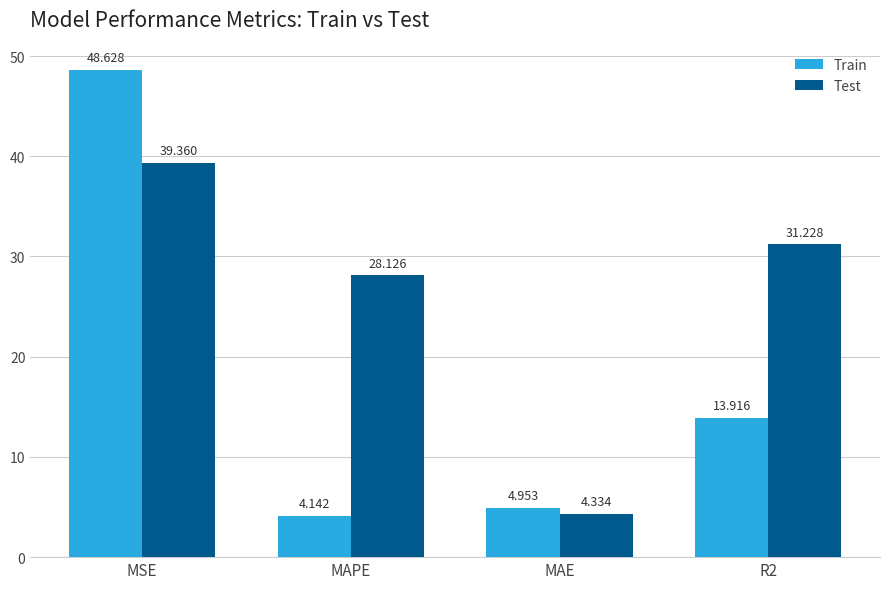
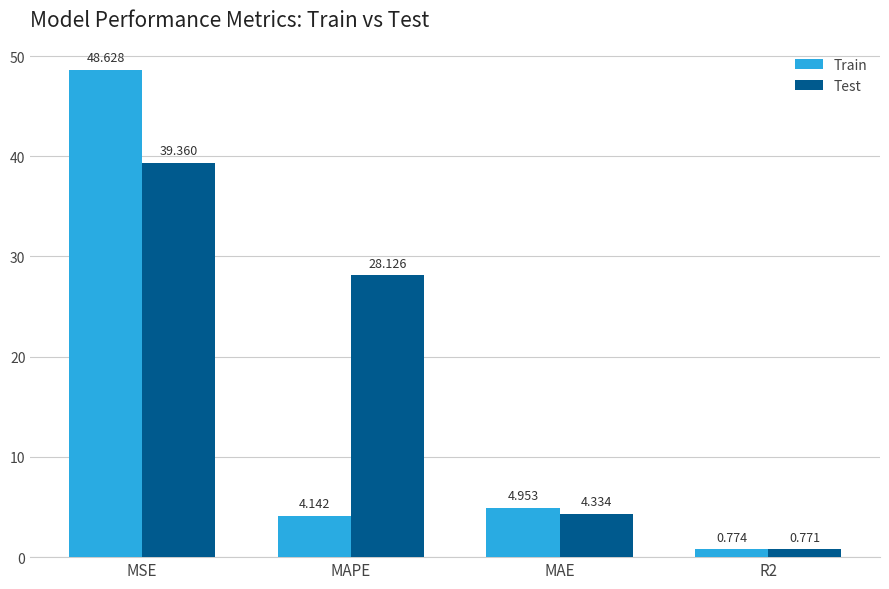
Train, R2: 13.916 -> 0.774
Test, R2: 31.228 -> 0.771
